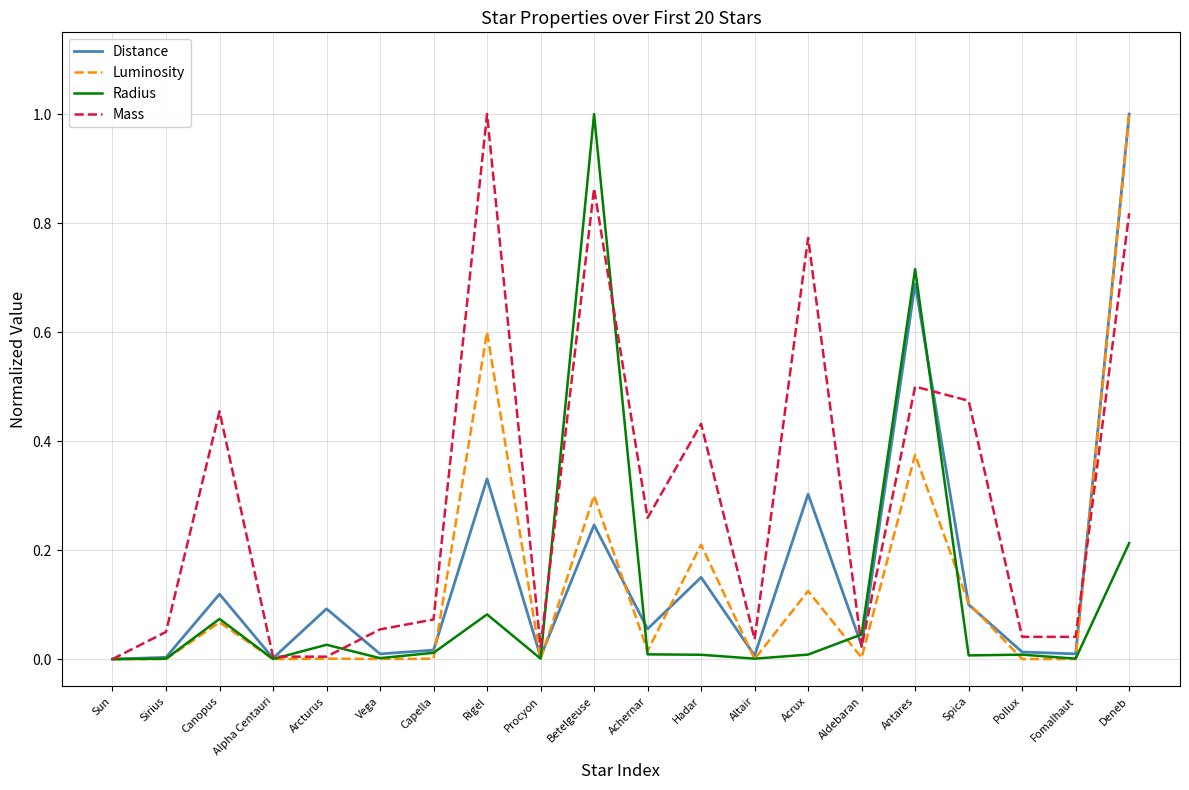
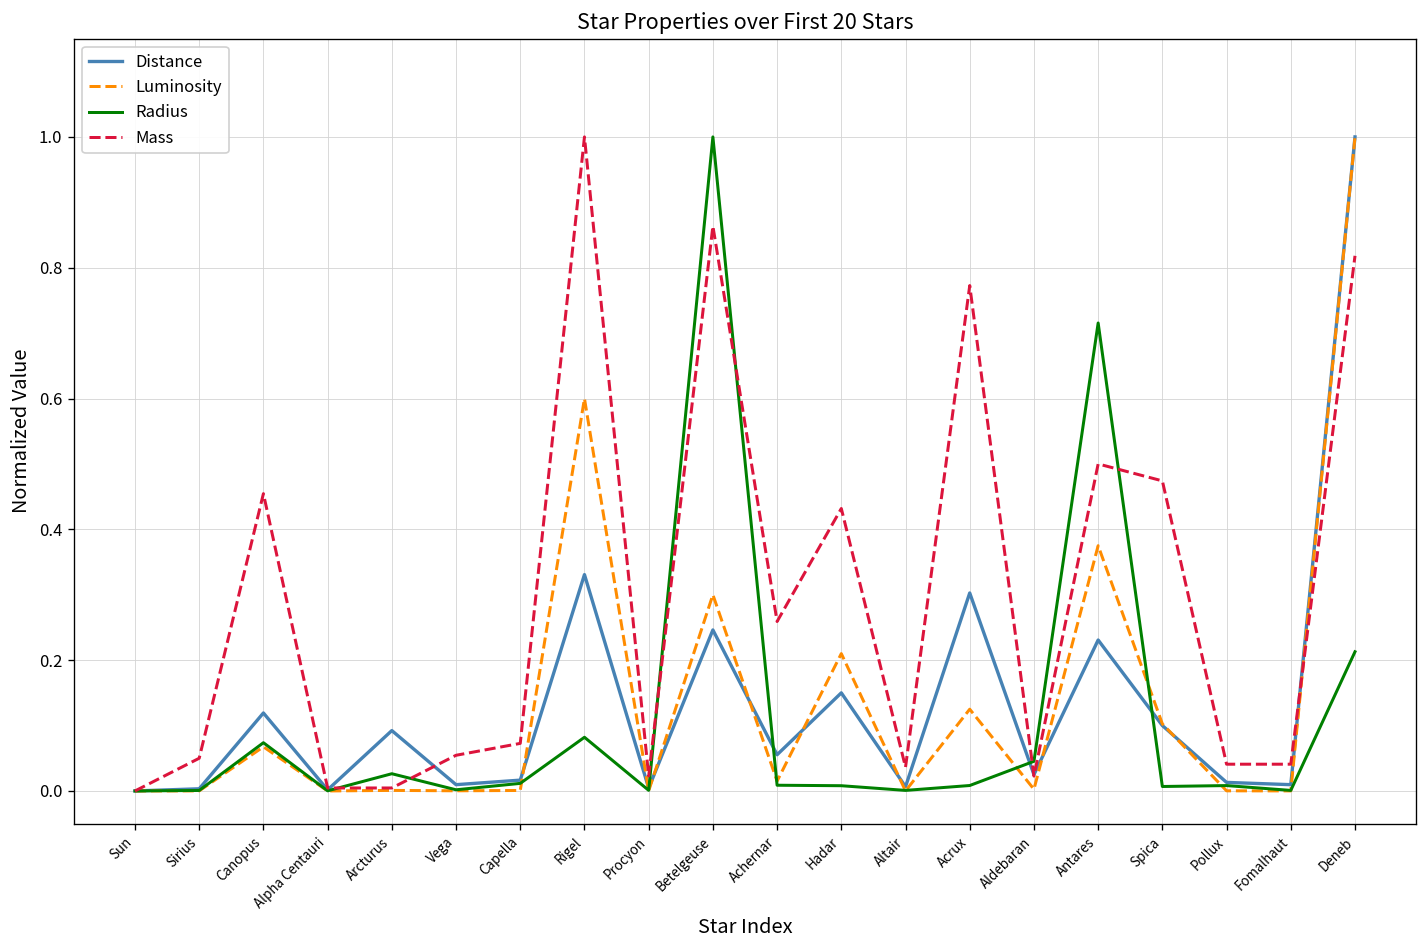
Distance, Antares: 0.69 -> 0.23
